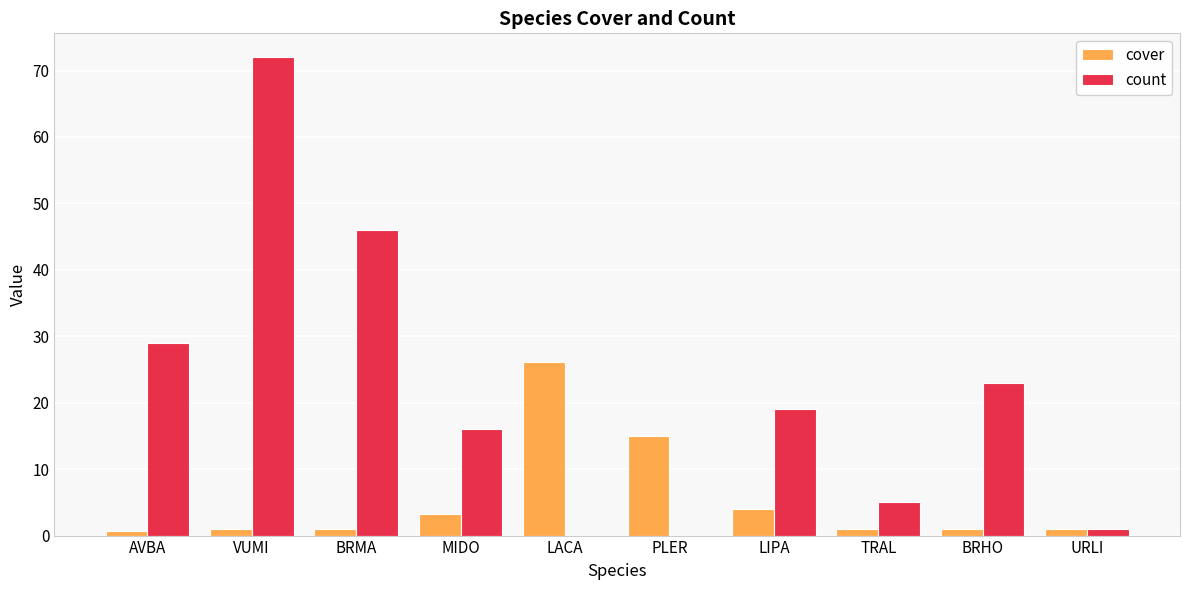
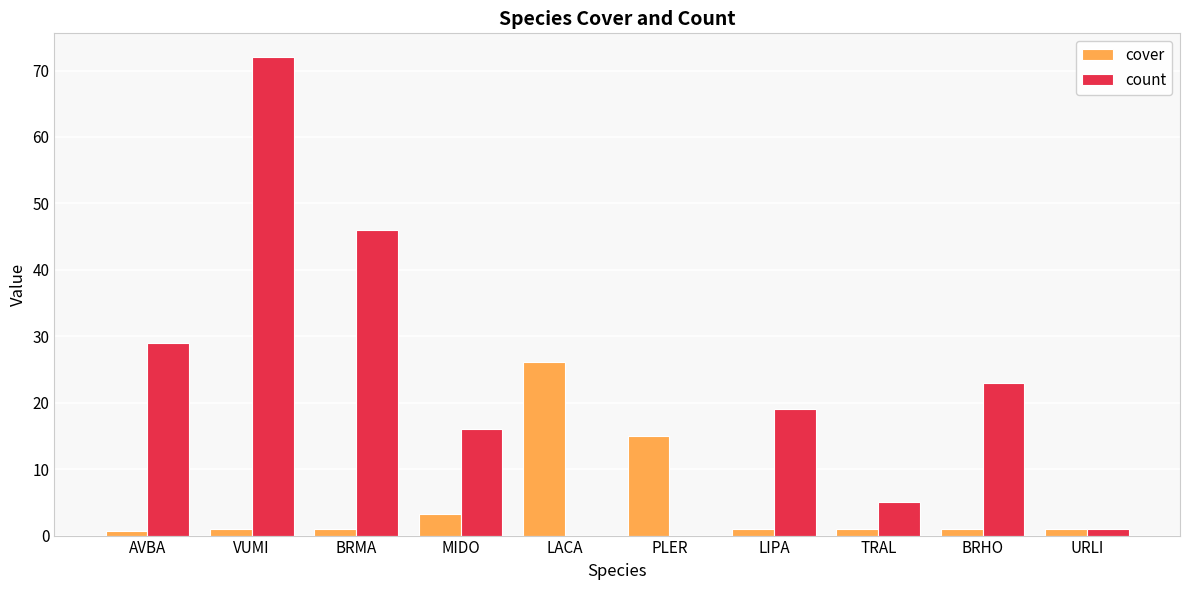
cover, LIPA: 4 -> 1
